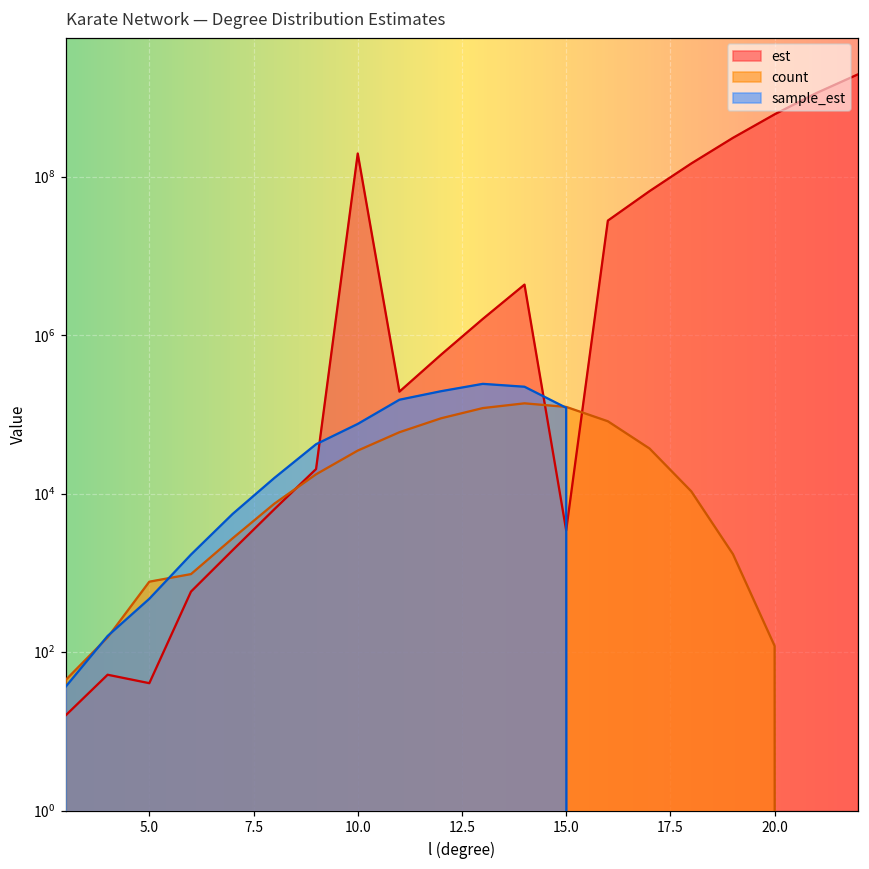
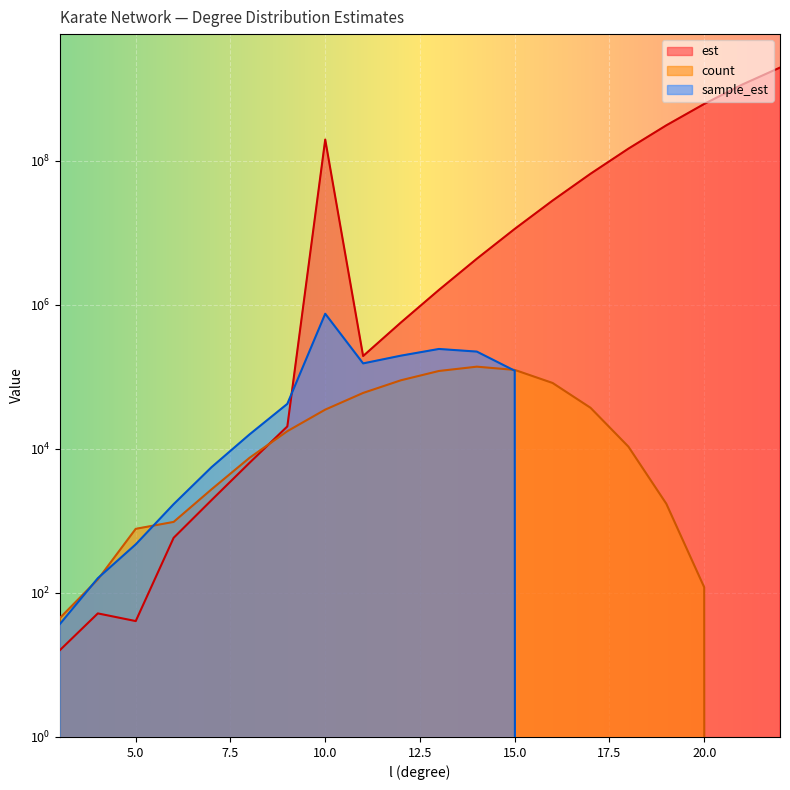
sample_est, 10.0: 80000 -> 800000
est, 15.0: 3000 -> 11000000
